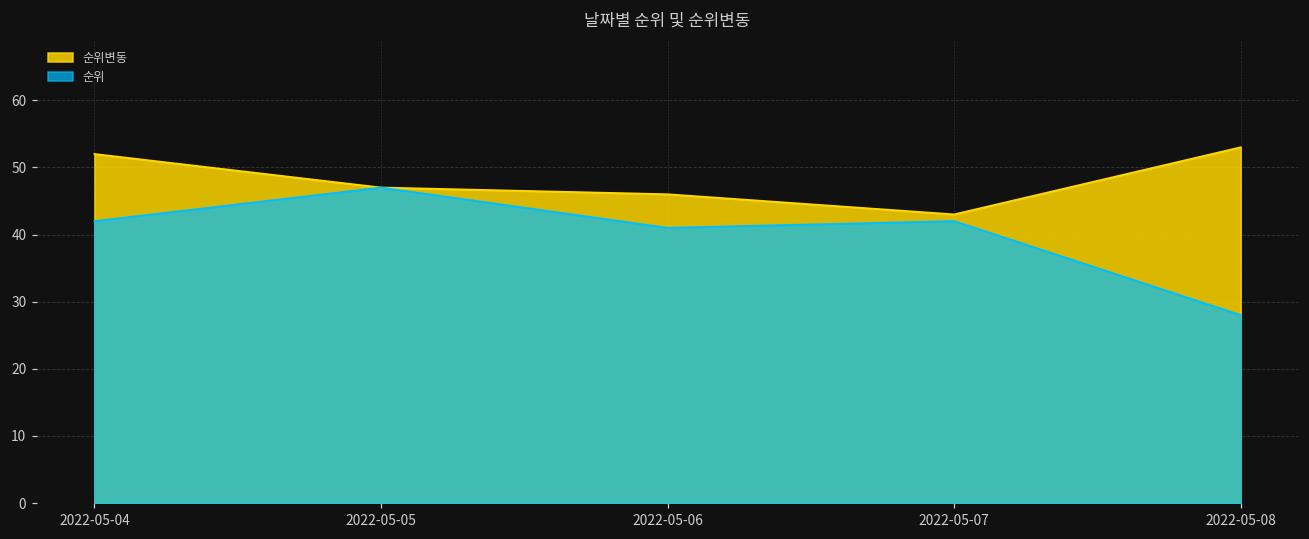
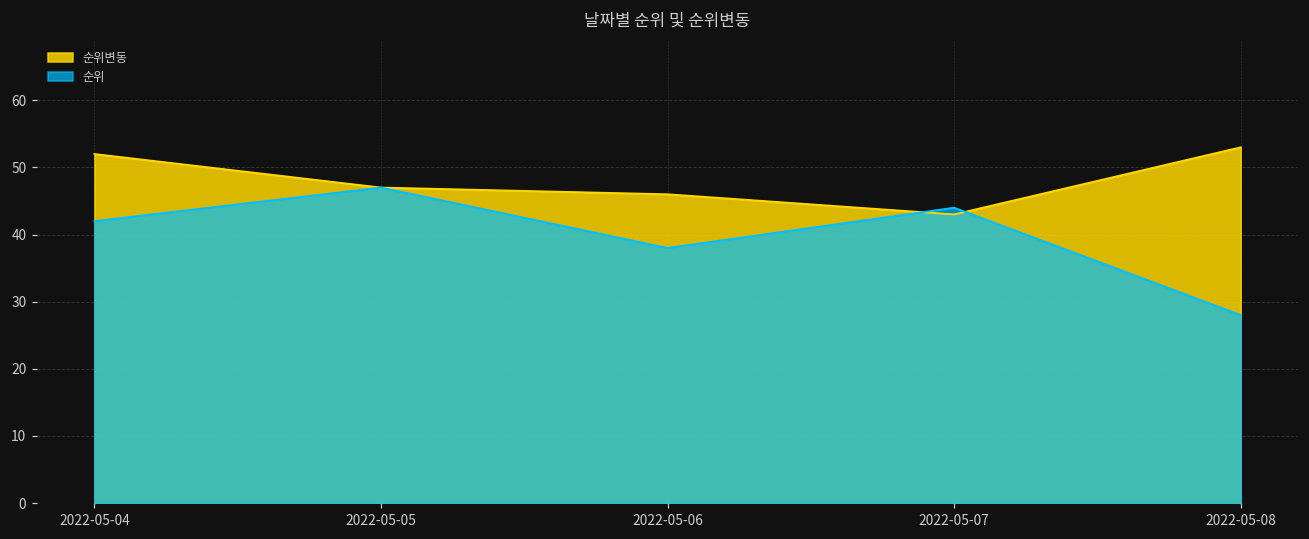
순위, 2022-05-06: 41 -> 38
순위, 2022-05-07: 42 -> 44
